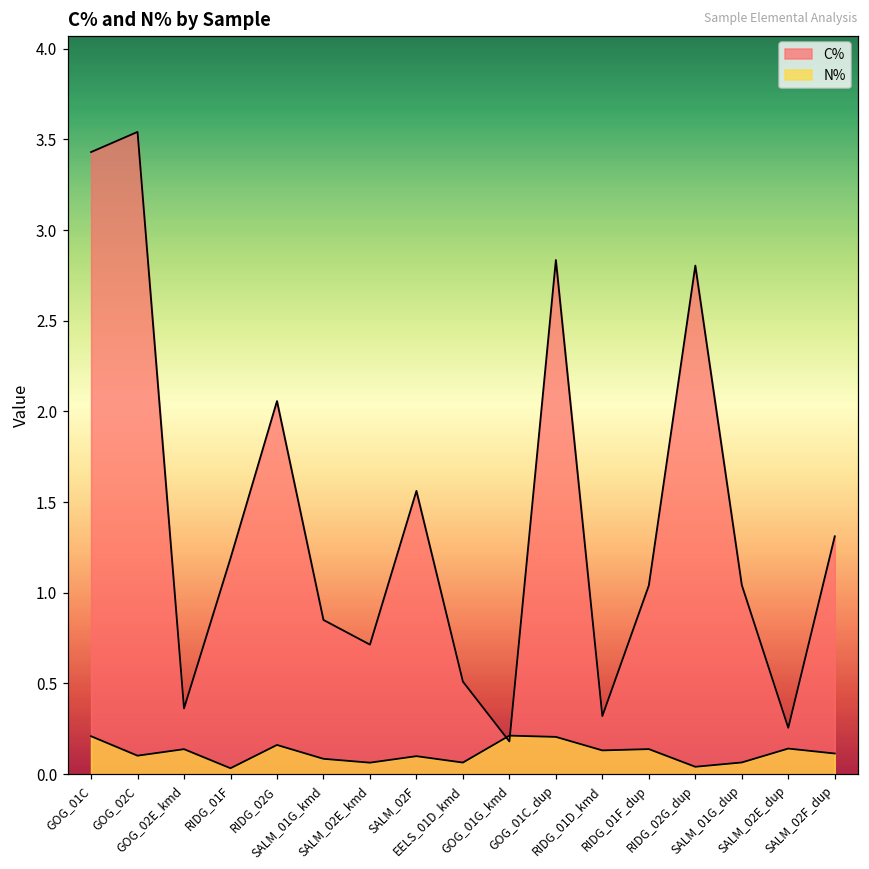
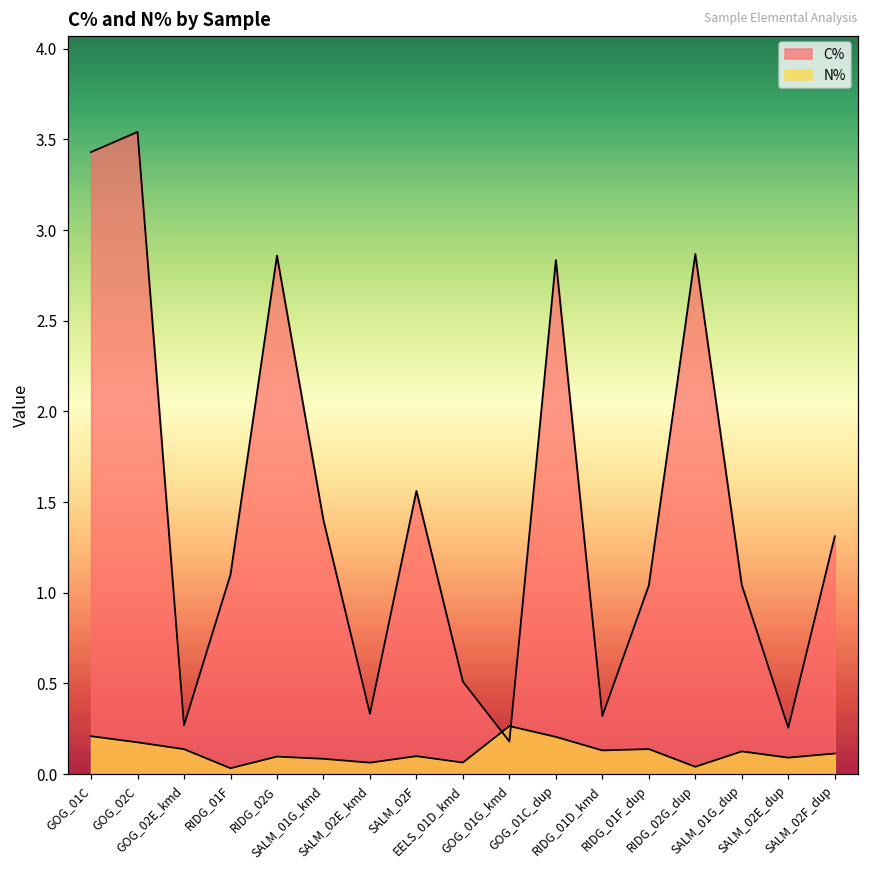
N%, GOG_02C: 0.10 -> 0.18
C%, GOG_02E_kmd: 0.36 -> 0.27
C%, RIDG_01F: 1.19 -> 1.10
C%, RIDG_02G: 2.06 -> 2.86
N%, RIDG_02G: 0.16 -> 0.10
C%, SALM_01G_kmd: 0.85 -> 1.40
C%, SALM_02E_kmd: 0.71 -> 0.33
N%, GOG_01G_kmd: 0.21 -> 0.26
C%, RIDG_02G_dup: 2.80 -> 2.87
N%, SALM_01G_dup: 0.06 -> 0.13
N%, SALM_02E_dup: 0.14 -> 0.09
